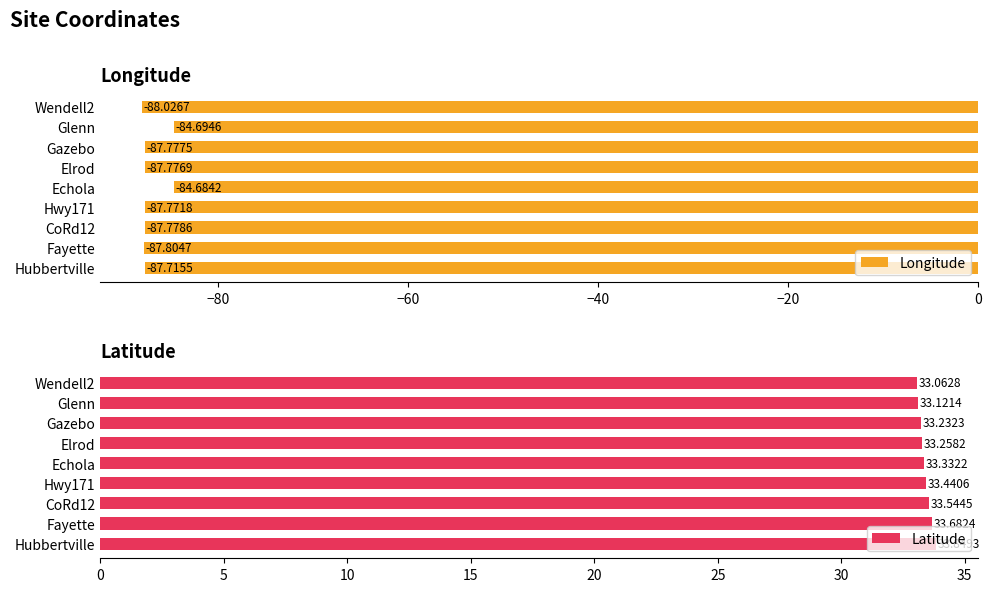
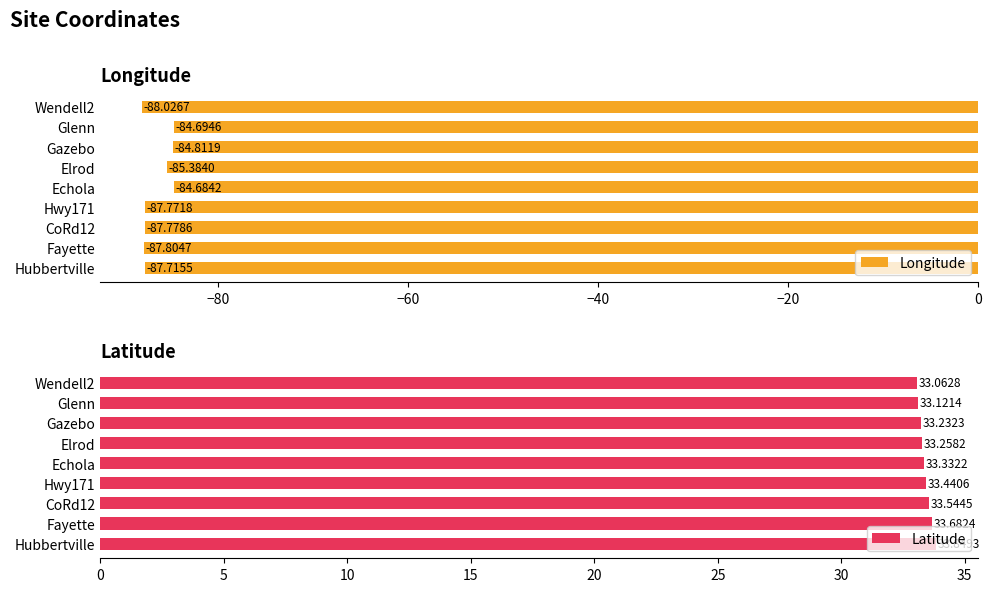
Longitude, Gazebo: -87.7775 -> -84.8119
Longitude, Elrod: -87.7769 -> -85.3840
